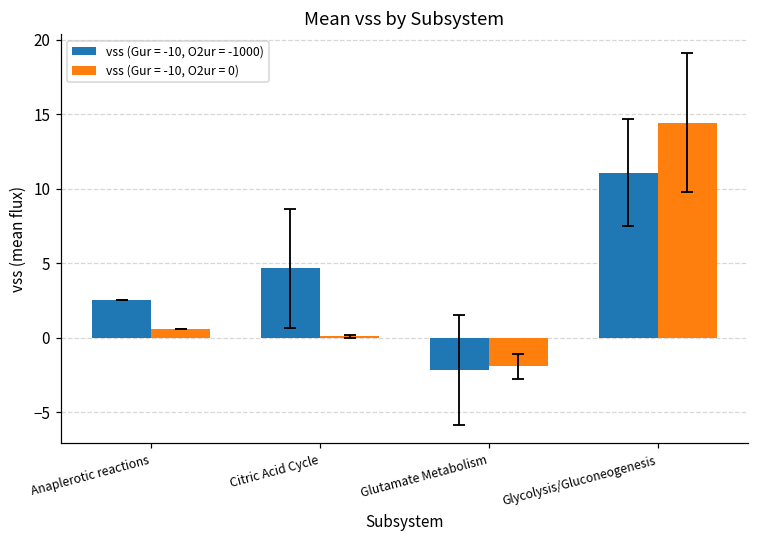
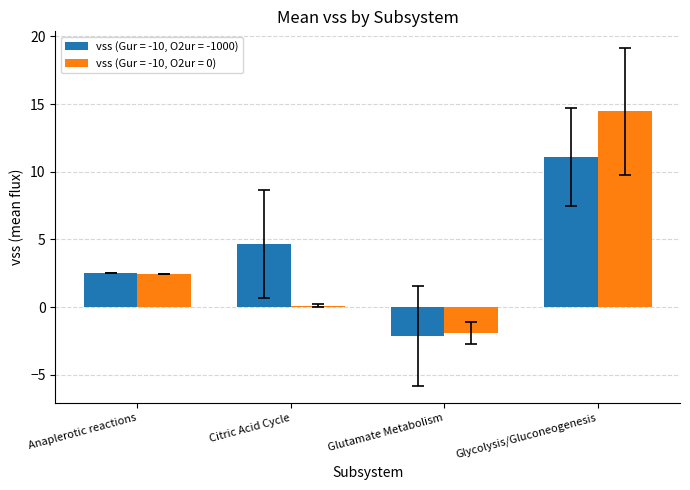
vss (Gur = -10, O2ur = 0), Anaplerotic reactions: 0.6 -> 2.5
